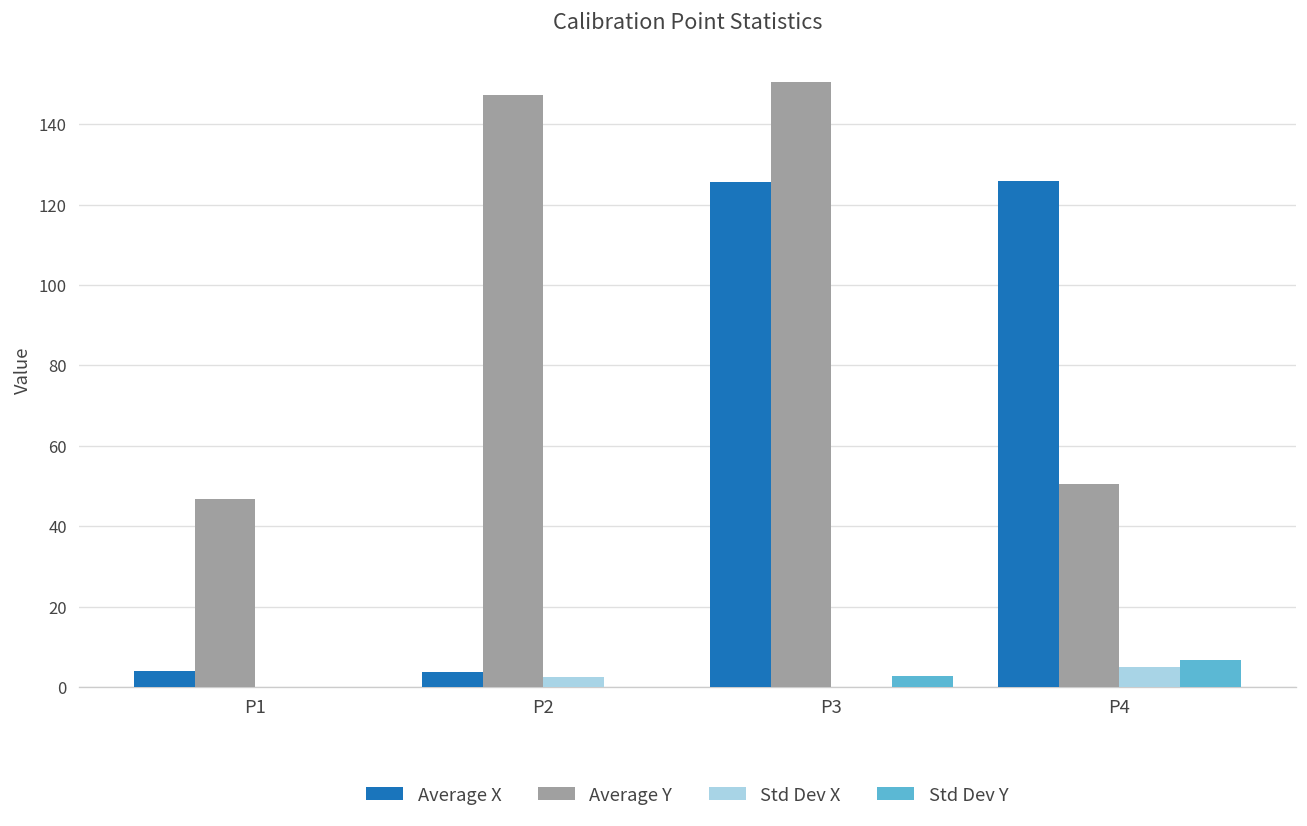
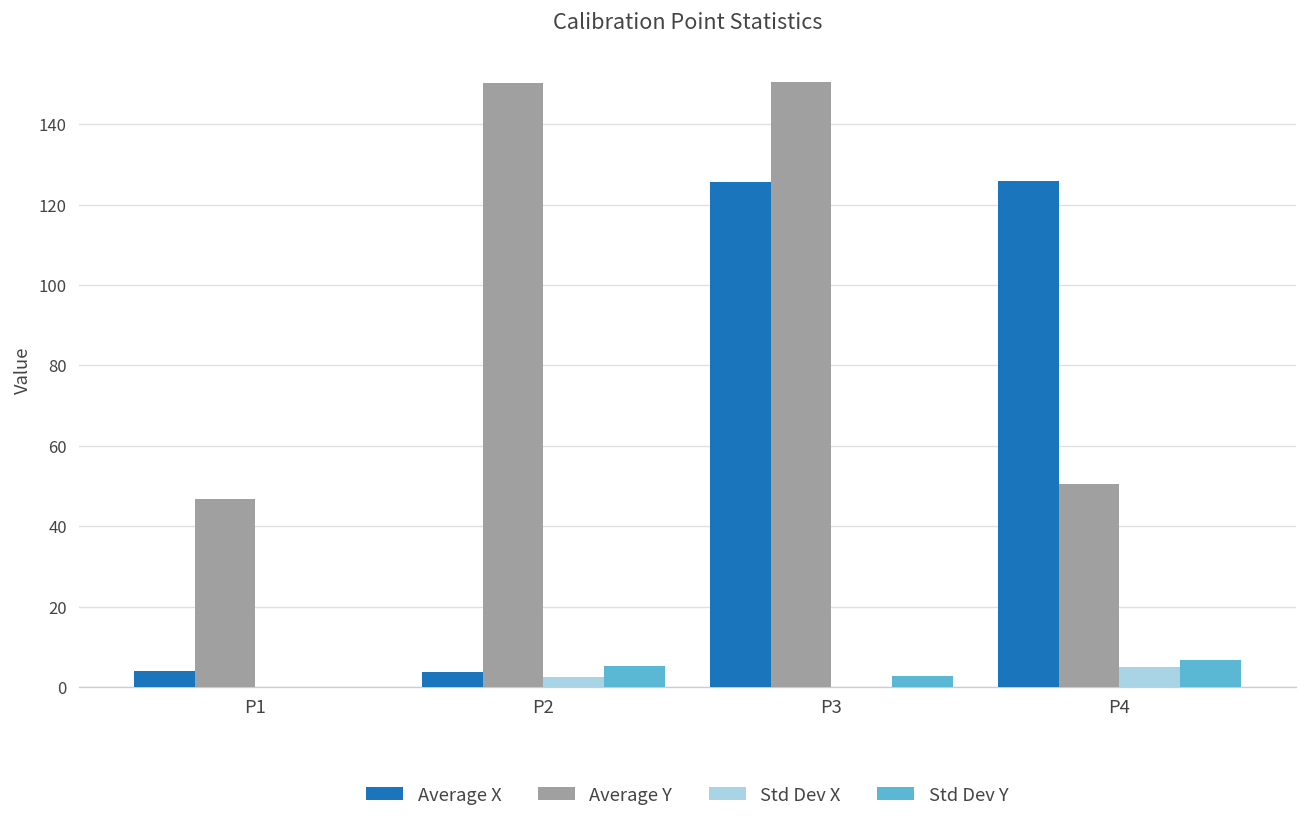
Average Y, P2: 147 -> 150
Std Dev Y, P2: 0 -> 5
